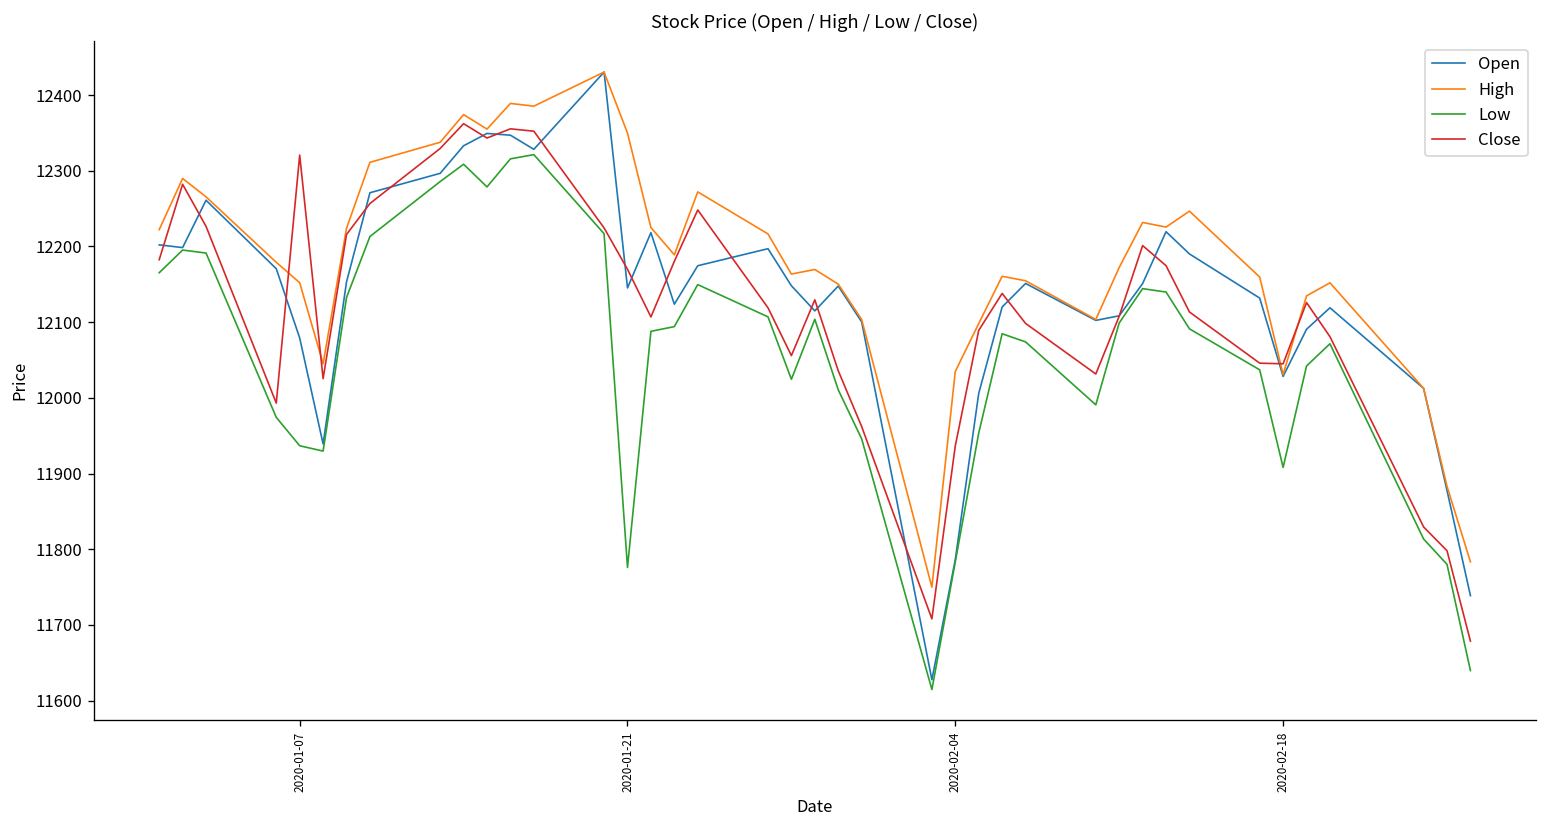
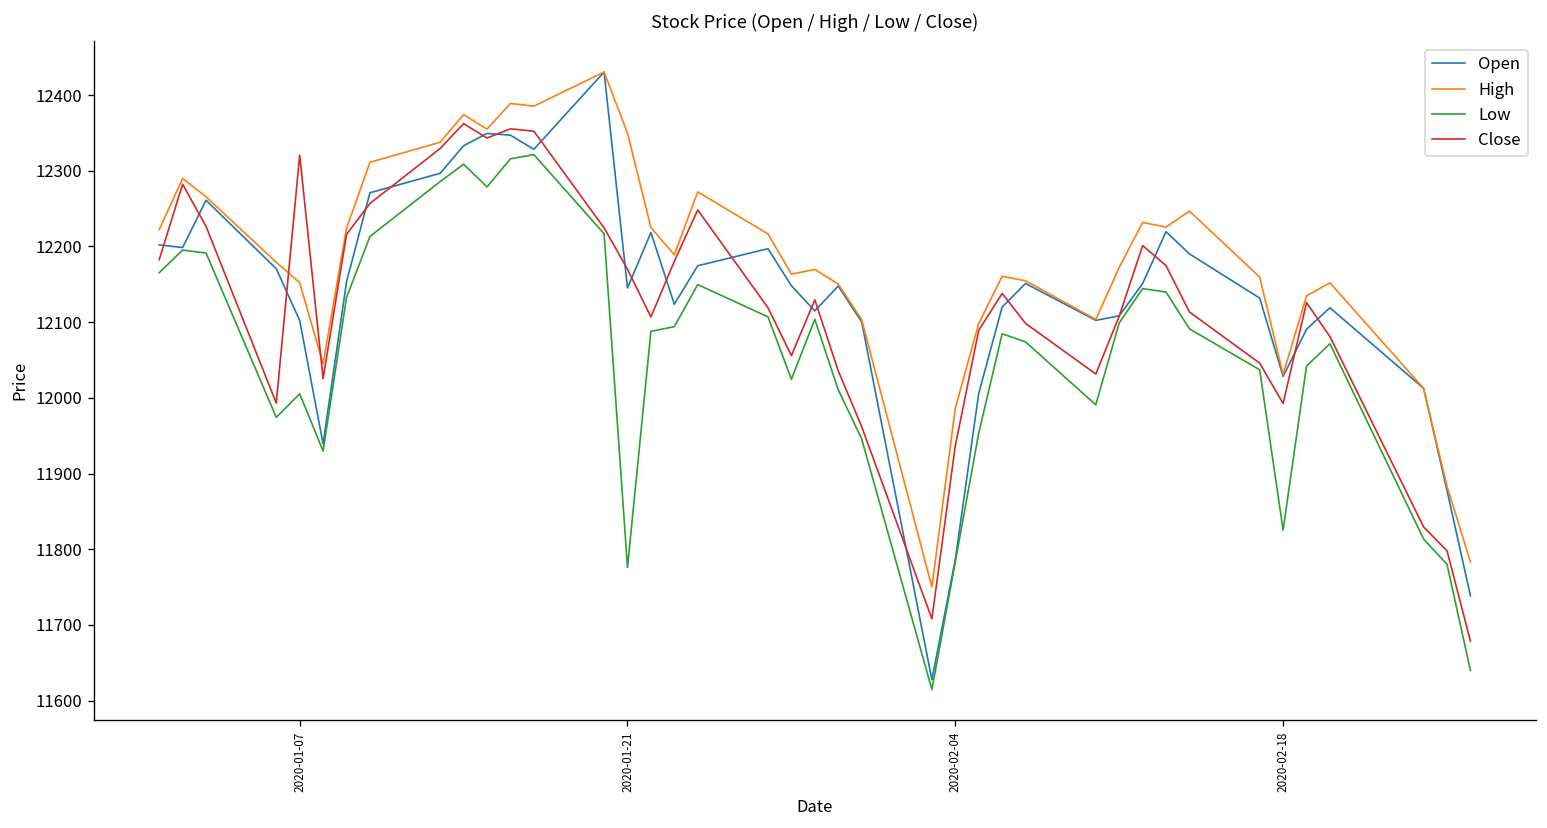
Open, 2020-01-07: 12080 -> 12100
Low, 2020-01-07: 11940 -> 12010
High, 2020-02-04: 12030 -> 11990
Low, 2020-02-18: 11910 -> 11830
Close, 2020-02-18: 12050 -> 11990
